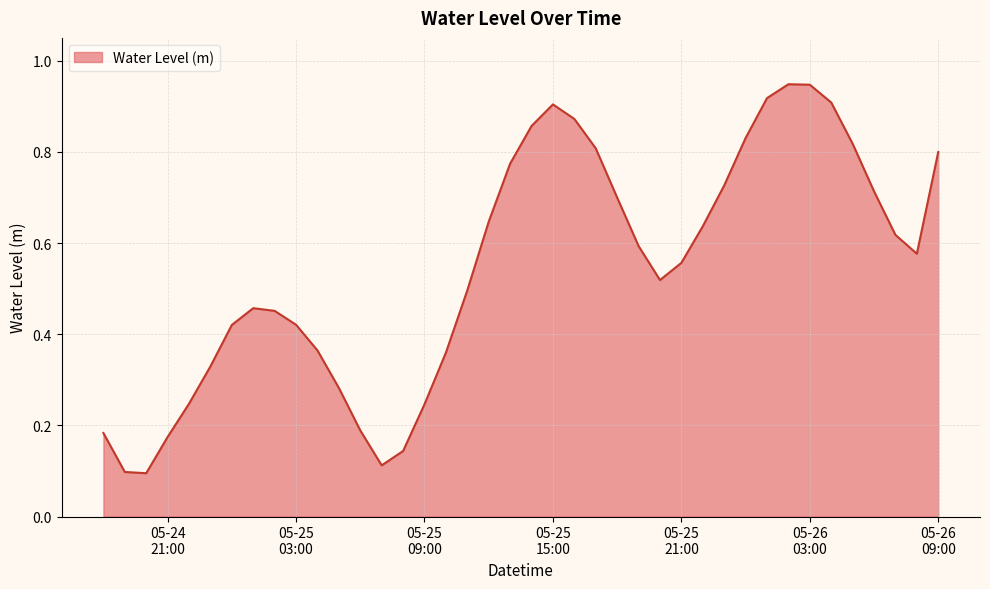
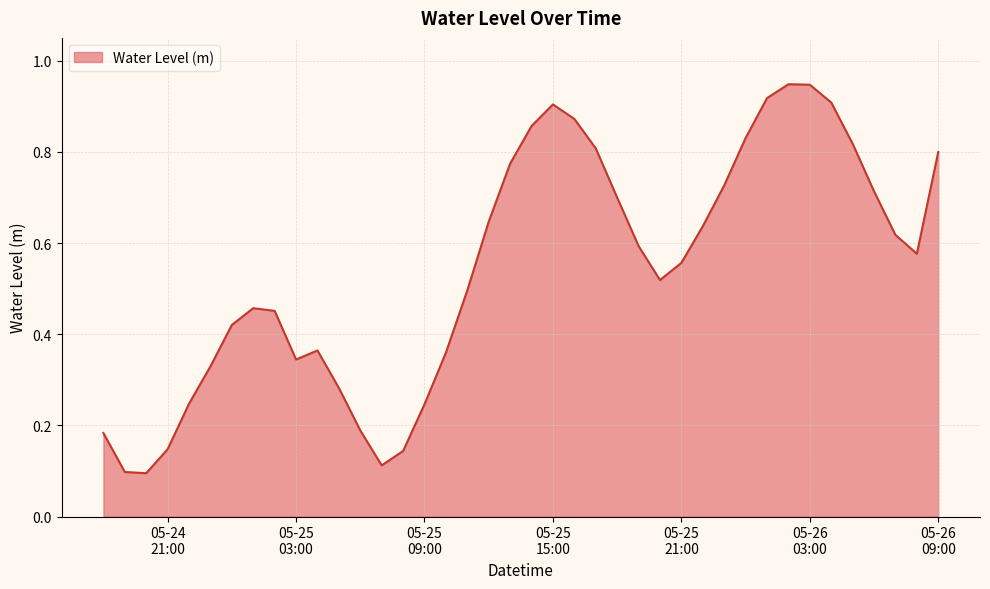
05-24 21:00: 0.17 -> 0.15
05-25 03:00: 0.42 -> 0.34
